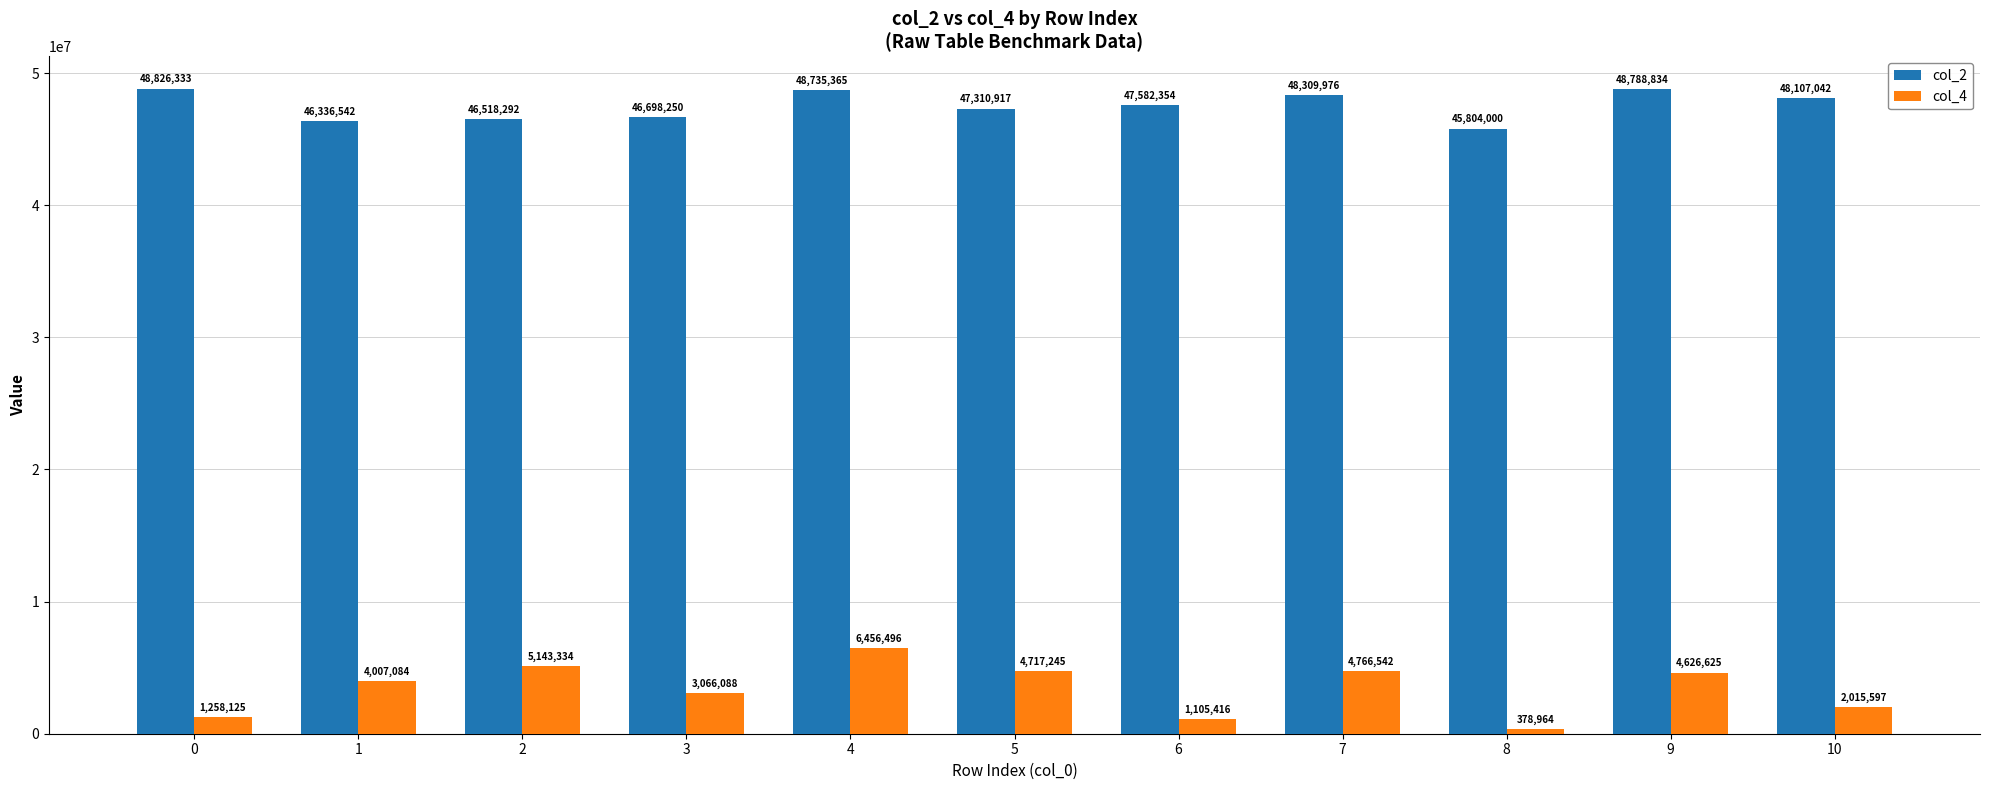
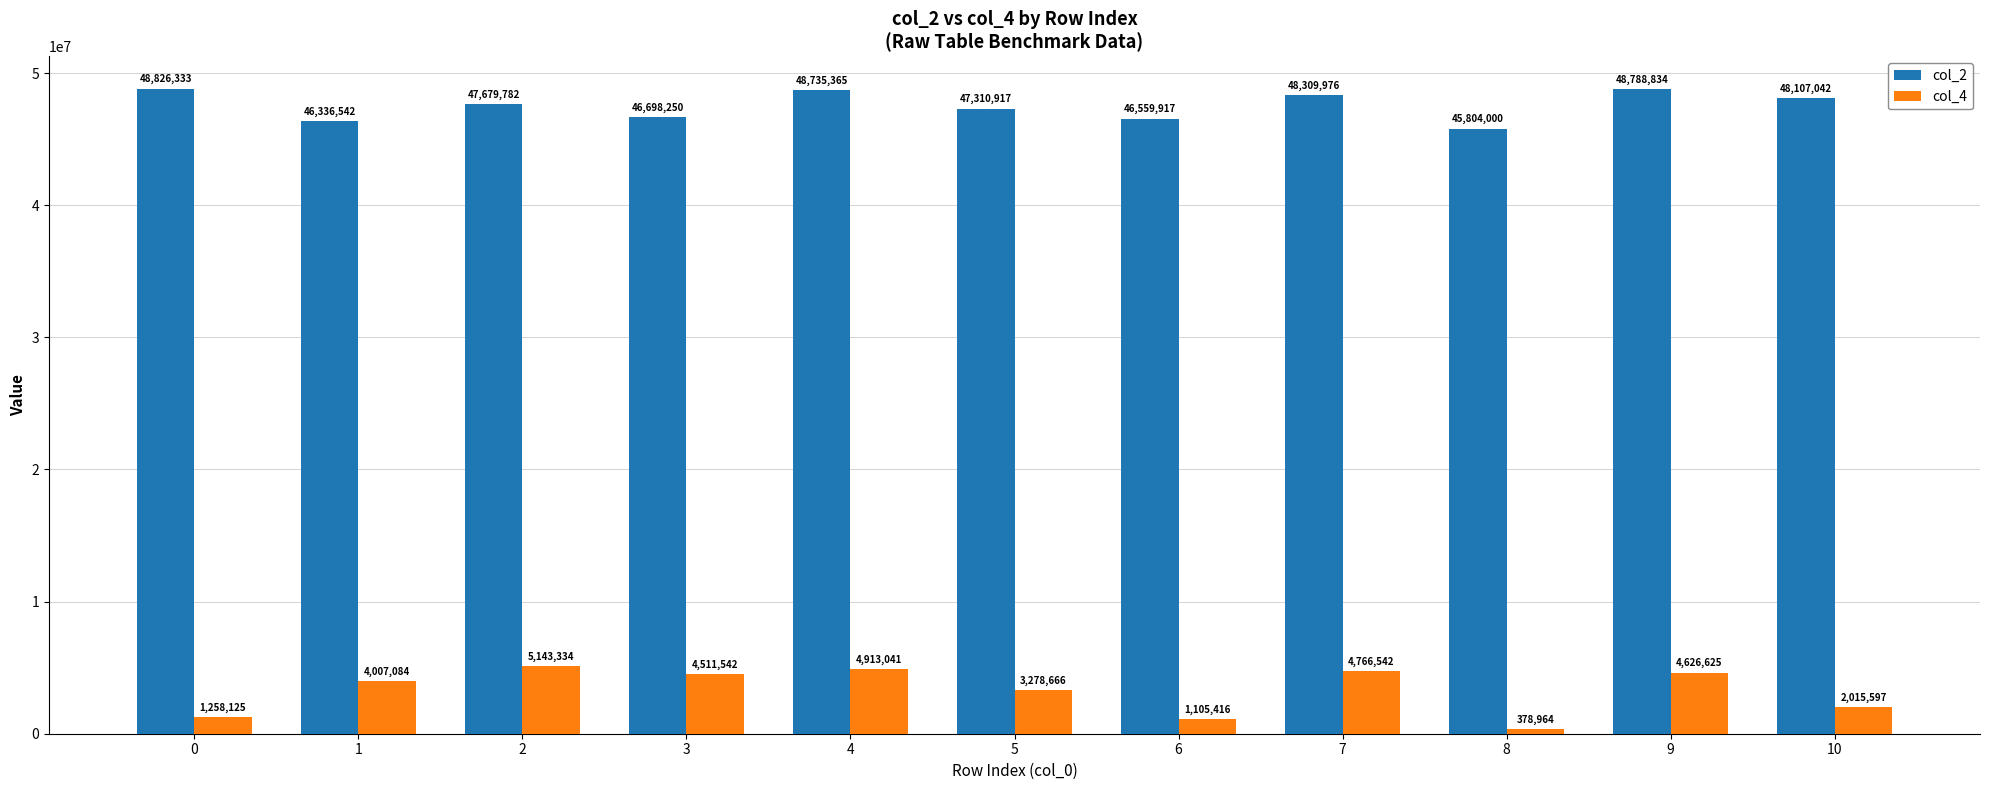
col_2, 2: 46,518,292 -> 47,679,782
col_4, 3: 3,066,088 -> 4,511,542
col_4, 4: 6,456,496 -> 4,913,041
col_4, 5: 4,717,245 -> 3,278,666
col_2, 6: 47,582,354 -> 46,559,917
